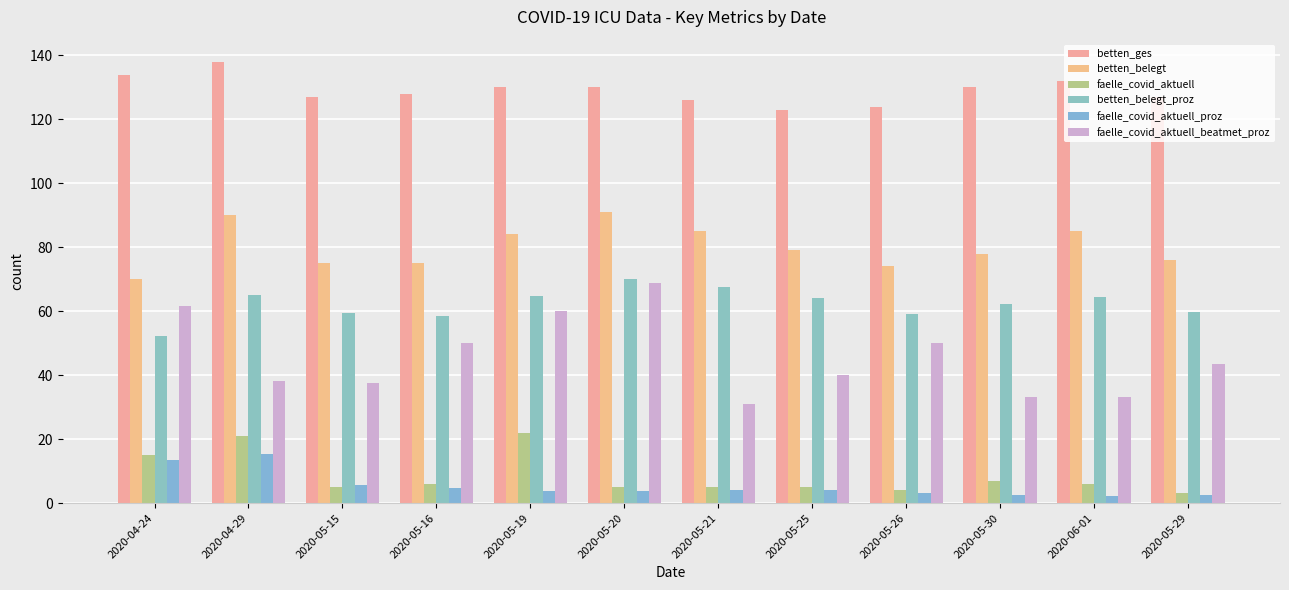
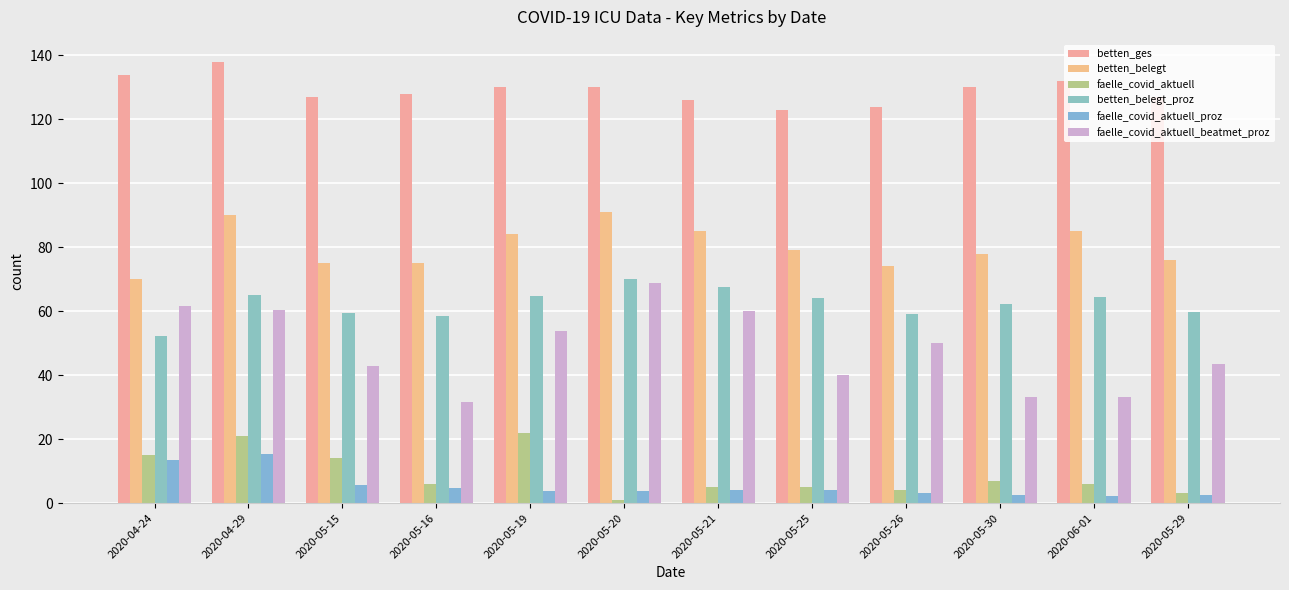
faelle_covid_aktuell_beatmet_proz, 2020-04-29: 38 -> 60
faelle_covid_aktuell, 2020-05-15: 5 -> 14
faelle_covid_aktuell_beatmet_proz, 2020-05-15: 38 -> 43
faelle_covid_aktuell_beatmet_proz, 2020-05-16: 50 -> 32
faelle_covid_aktuell_beatmet_proz, 2020-05-19: 60 -> 54
faelle_covid_aktuell, 2020-05-20: 5 -> 1
faelle_covid_aktuell_beatmet_proz, 2020-05-21: 31 -> 60
